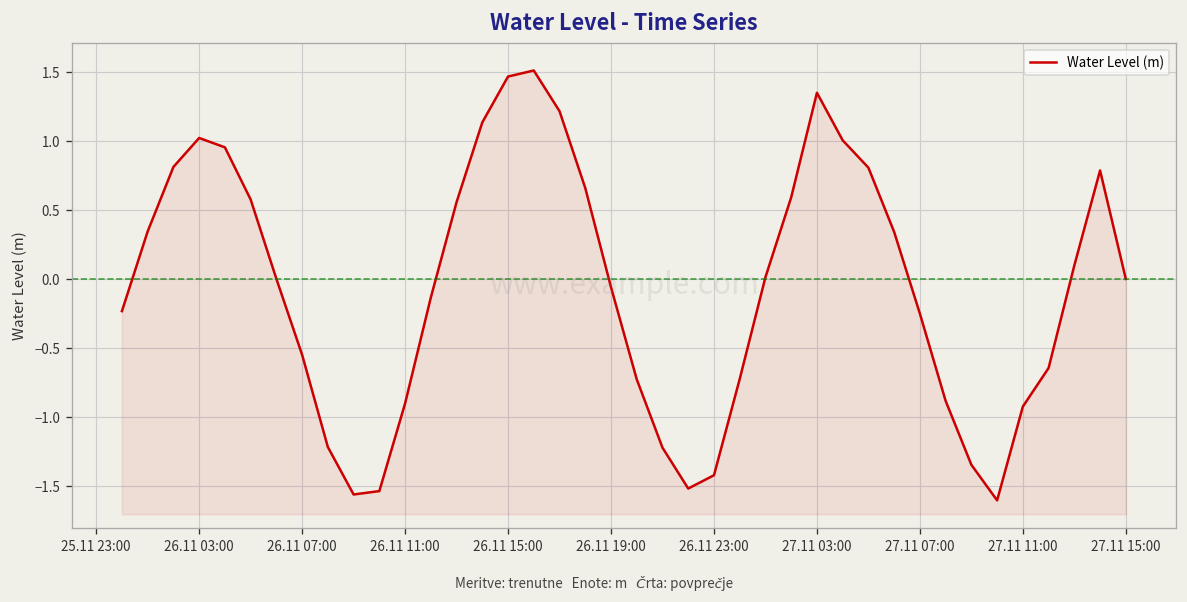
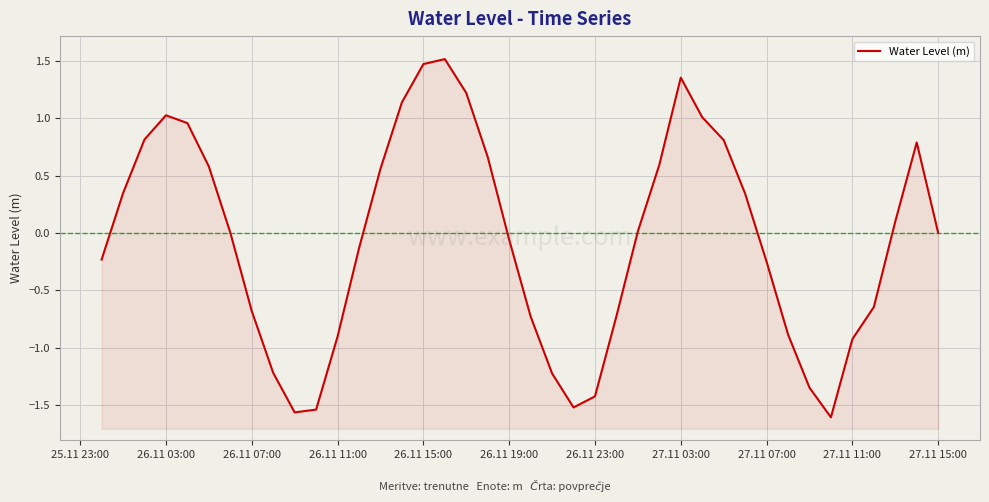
26.11 07:00: -0.55 -> -0.68
